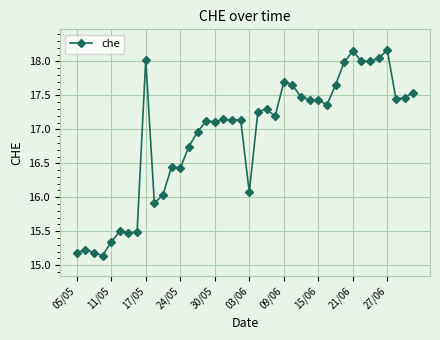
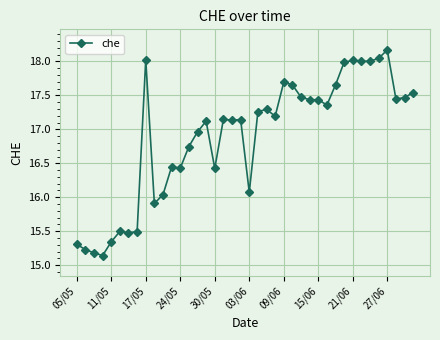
05/05: 15.2 -> 15.3
30/05: 17.1 -> 16.4
21/06: 18.2 -> 18.0
